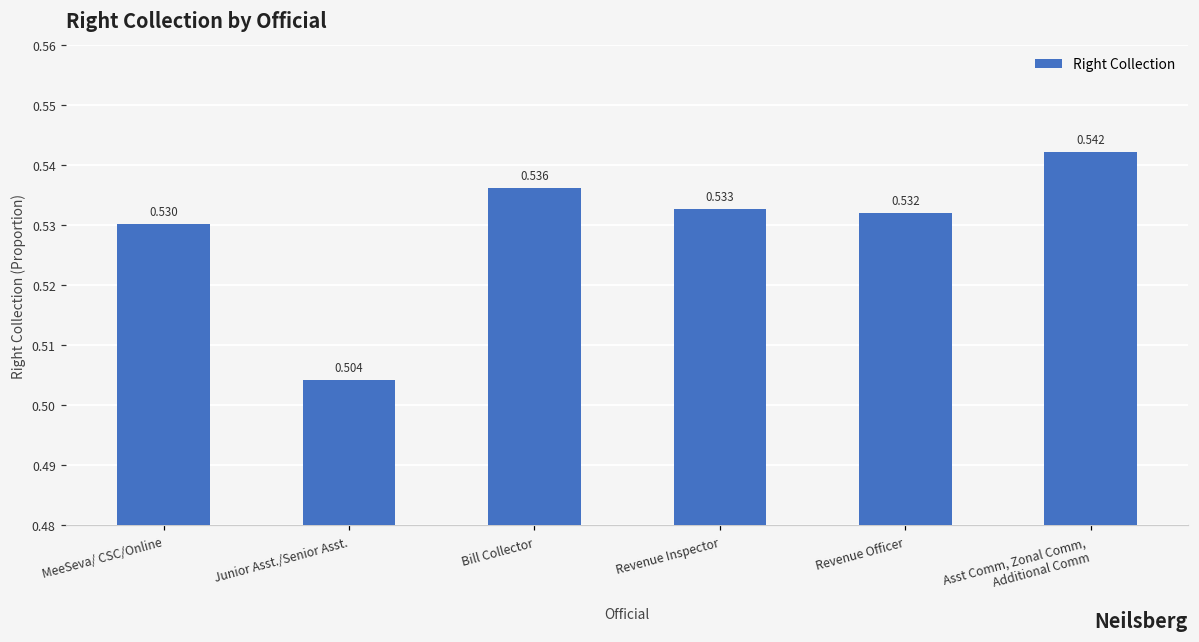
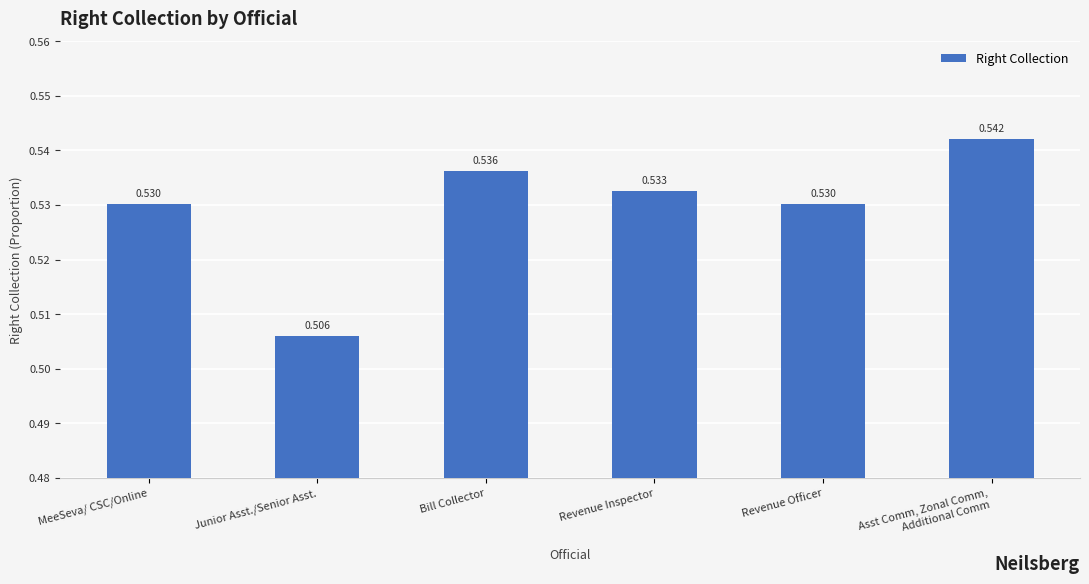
Junior Asst./Senior Asst.: 0.504 -> 0.506
Revenue Officer: 0.532 -> 0.530
